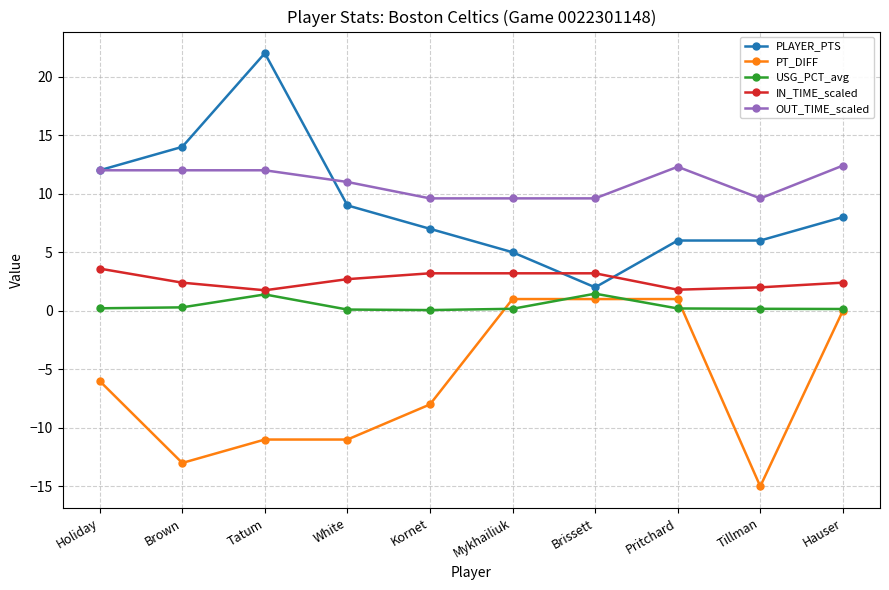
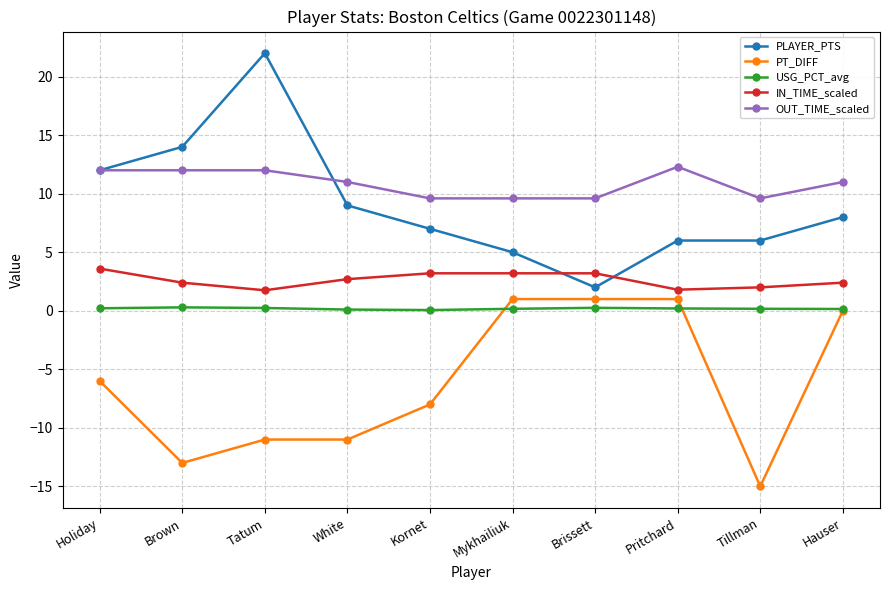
USG_PCT_avg, Tatum: 1.4 -> 0.2
USG_PCT_avg, Brissett: 1.5 -> 0.3
OUT_TIME_scaled, Hauser: 12.4 -> 11.0
